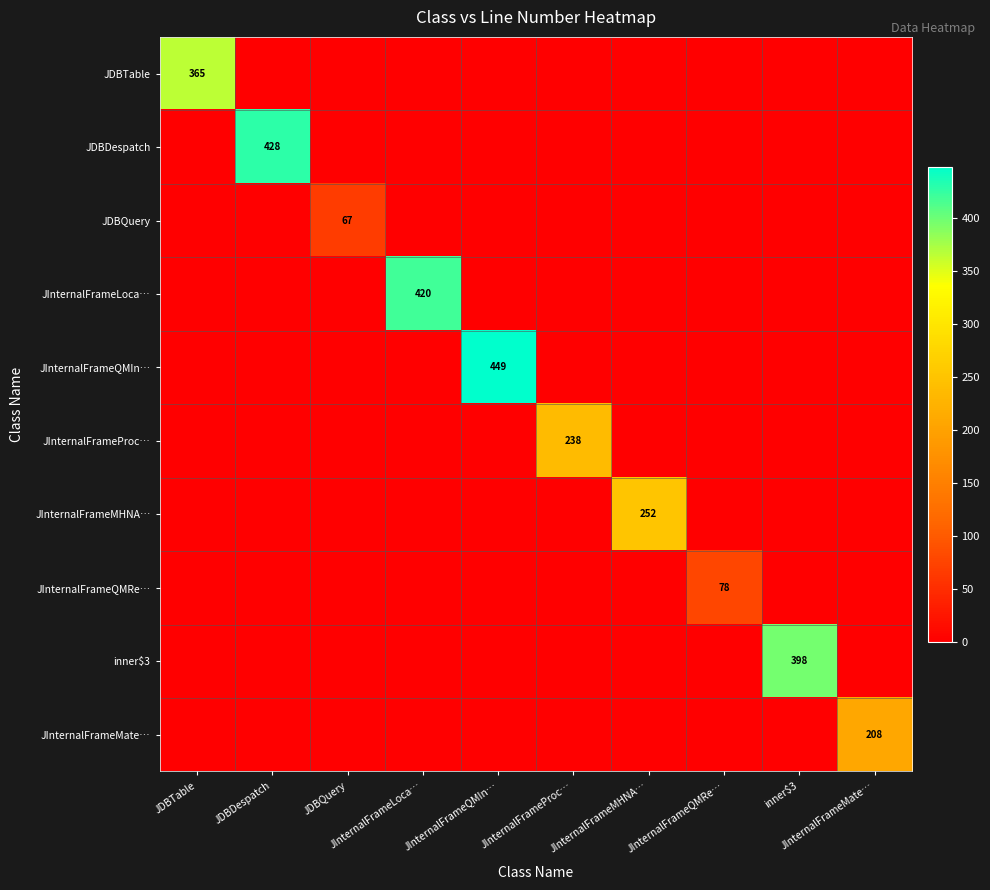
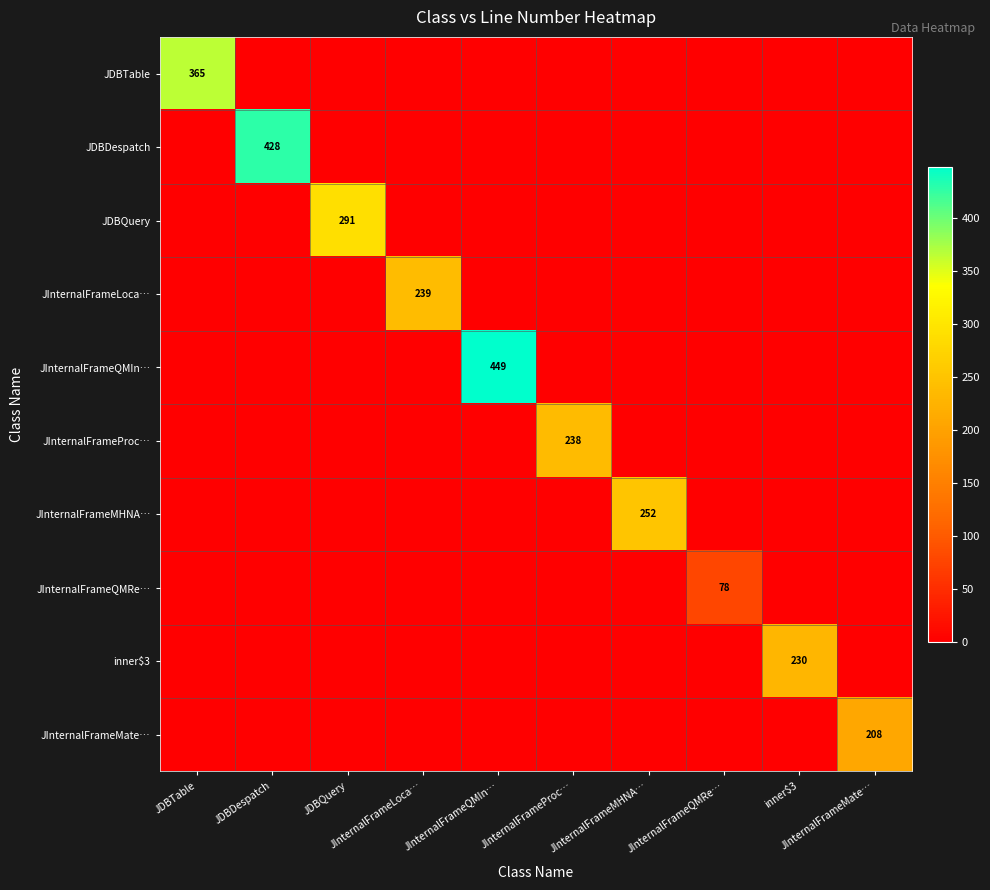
JDBQuery, JDBQuery: 67 -> 291
JInternalFrameLoca…, JInternalFrameLoca…: 420 -> 239
inner$3, inner$3: 398 -> 230
